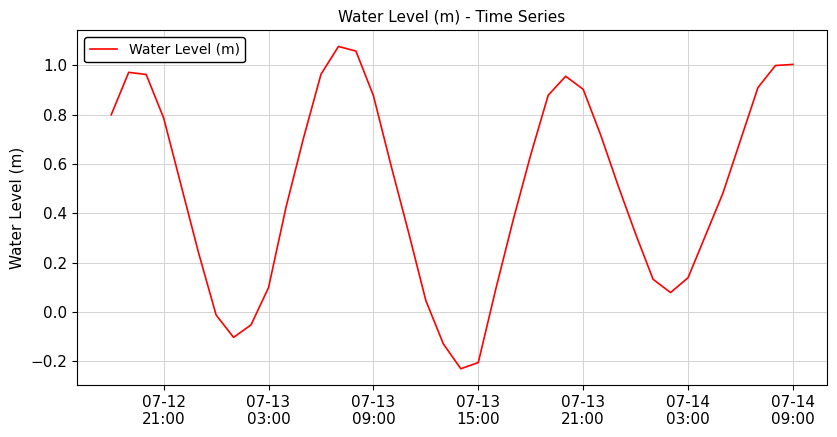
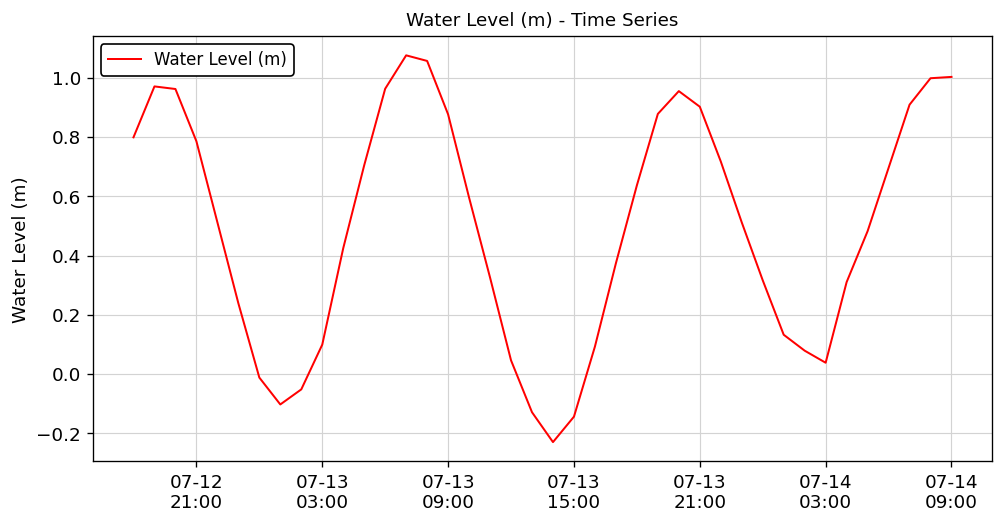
07-13 15:00: -0.20 -> -0.14
07-14 03:00: 0.14 -> 0.04
